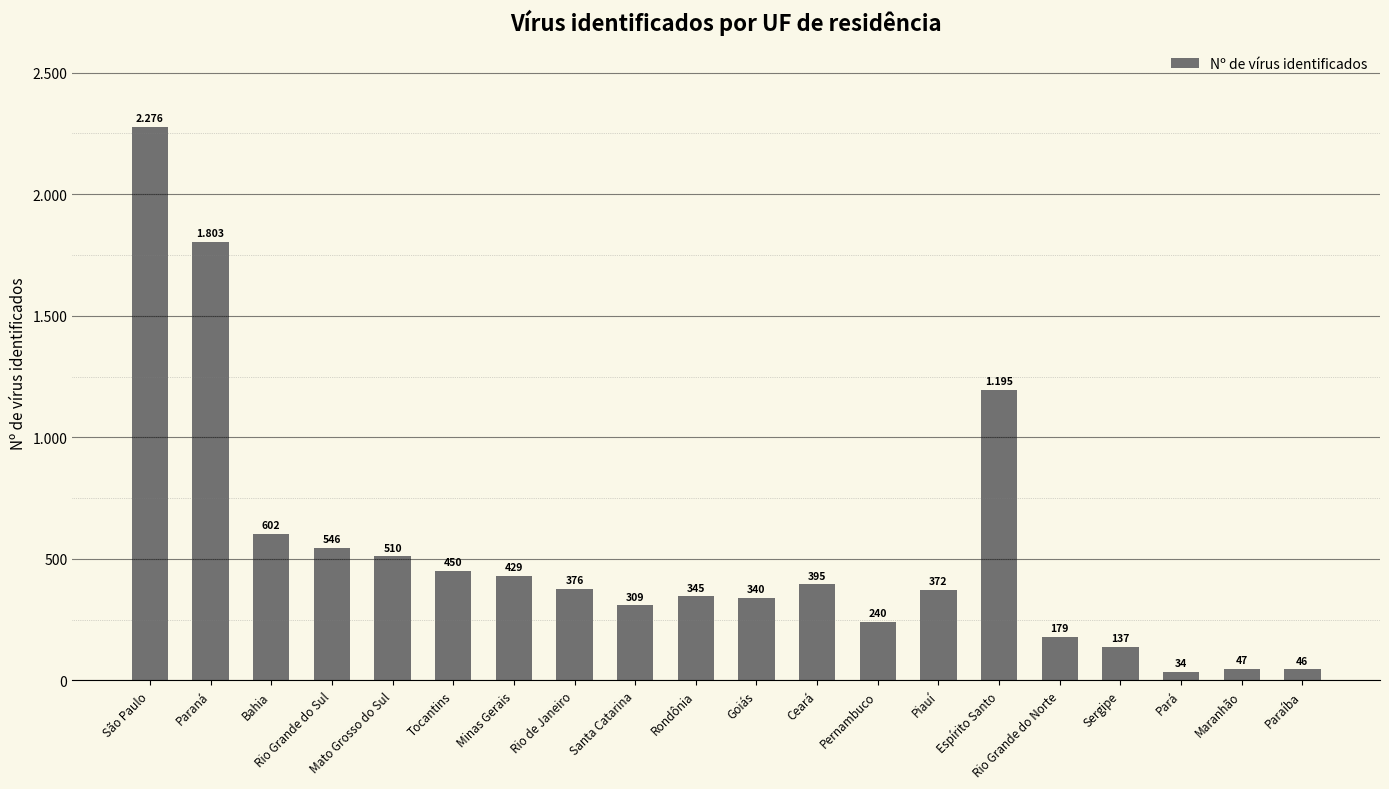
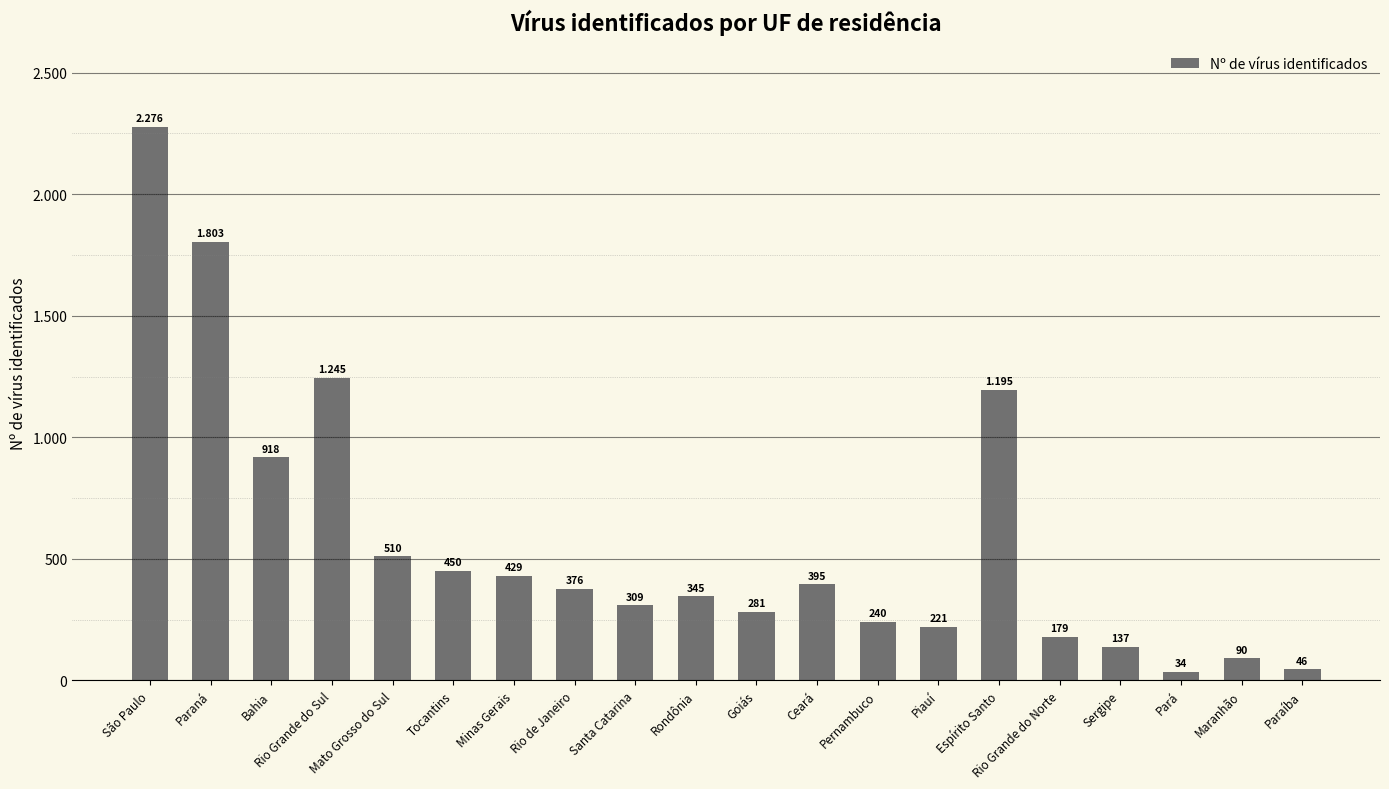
Bahia: 602 -> 918
Rio Grande do Sul: 546 -> 1.245
Goiás: 340 -> 281
Piauí: 372 -> 221
Maranhão: 47 -> 90
